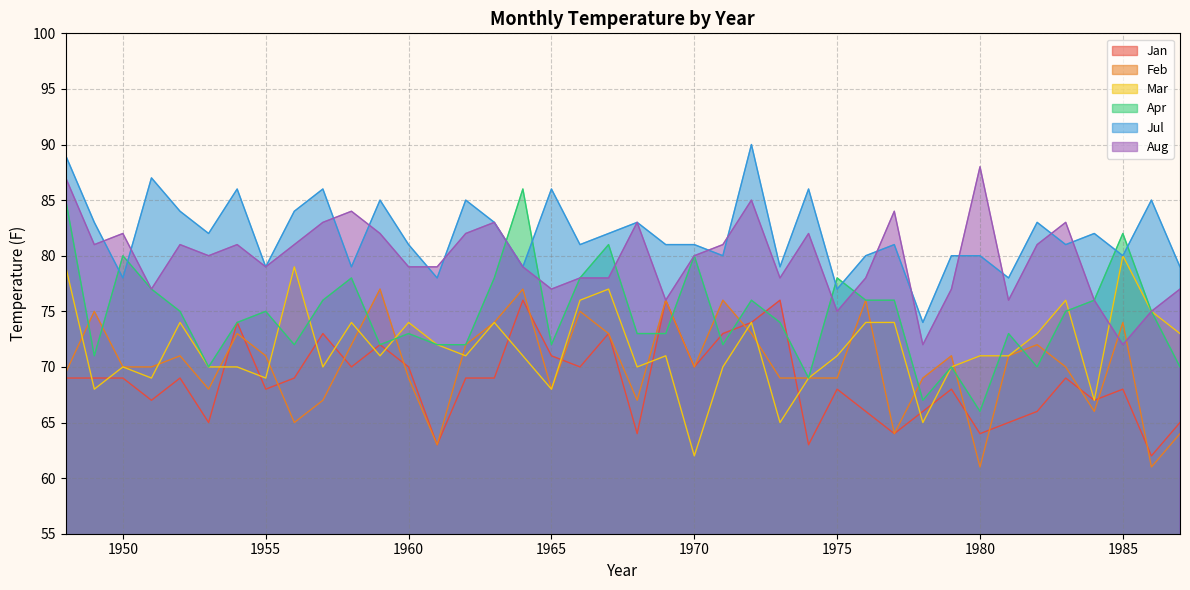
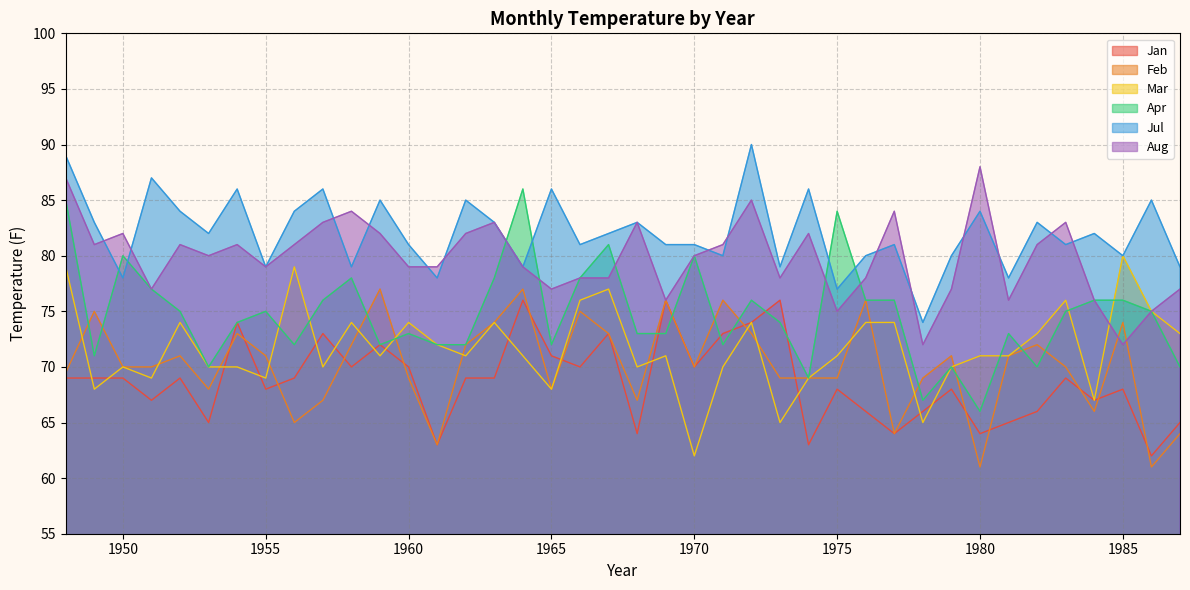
Apr, 1975: 78 -> 84
Jul, 1980: 80 -> 84
Apr, 1985: 82 -> 76
